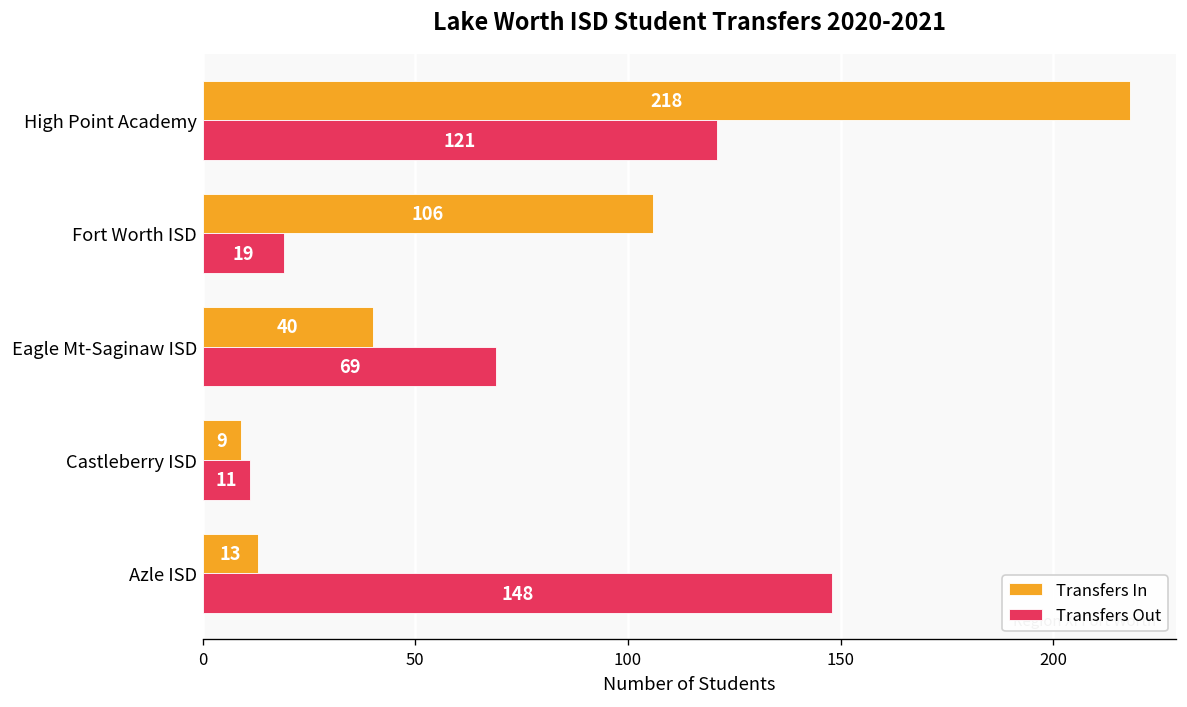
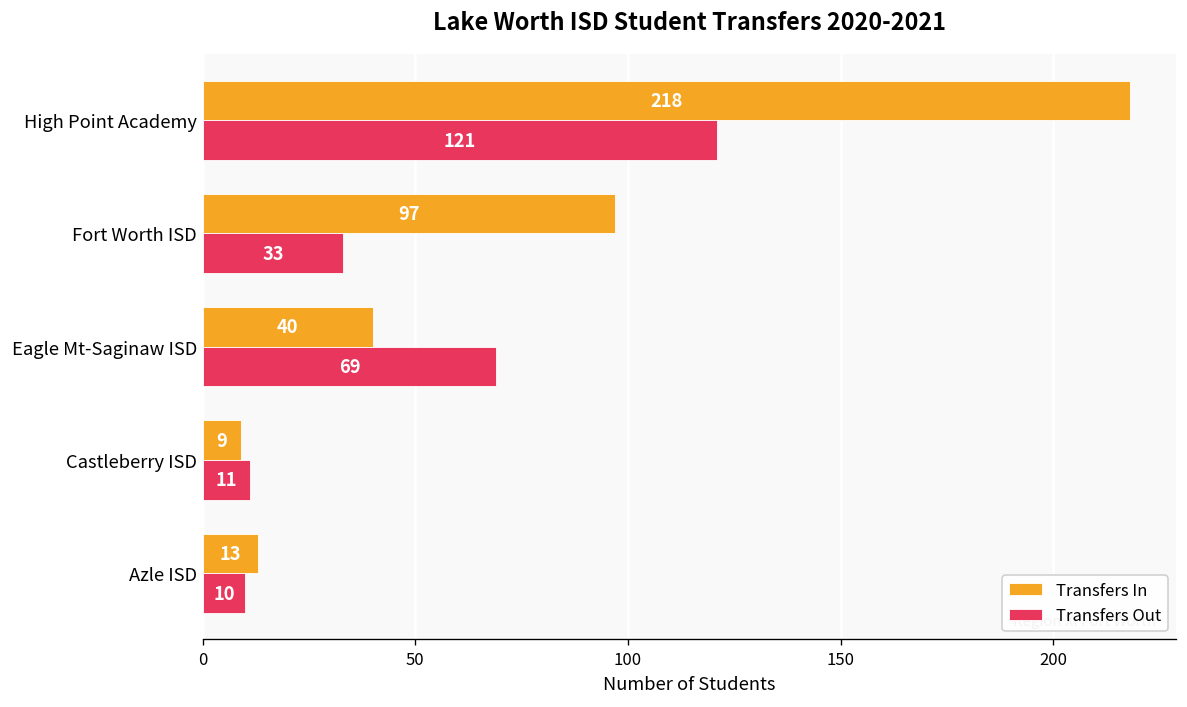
Transfers In, Fort Worth ISD: 106 -> 97
Transfers Out, Fort Worth ISD: 19 -> 33
Transfers Out, Azle ISD: 148 -> 10
